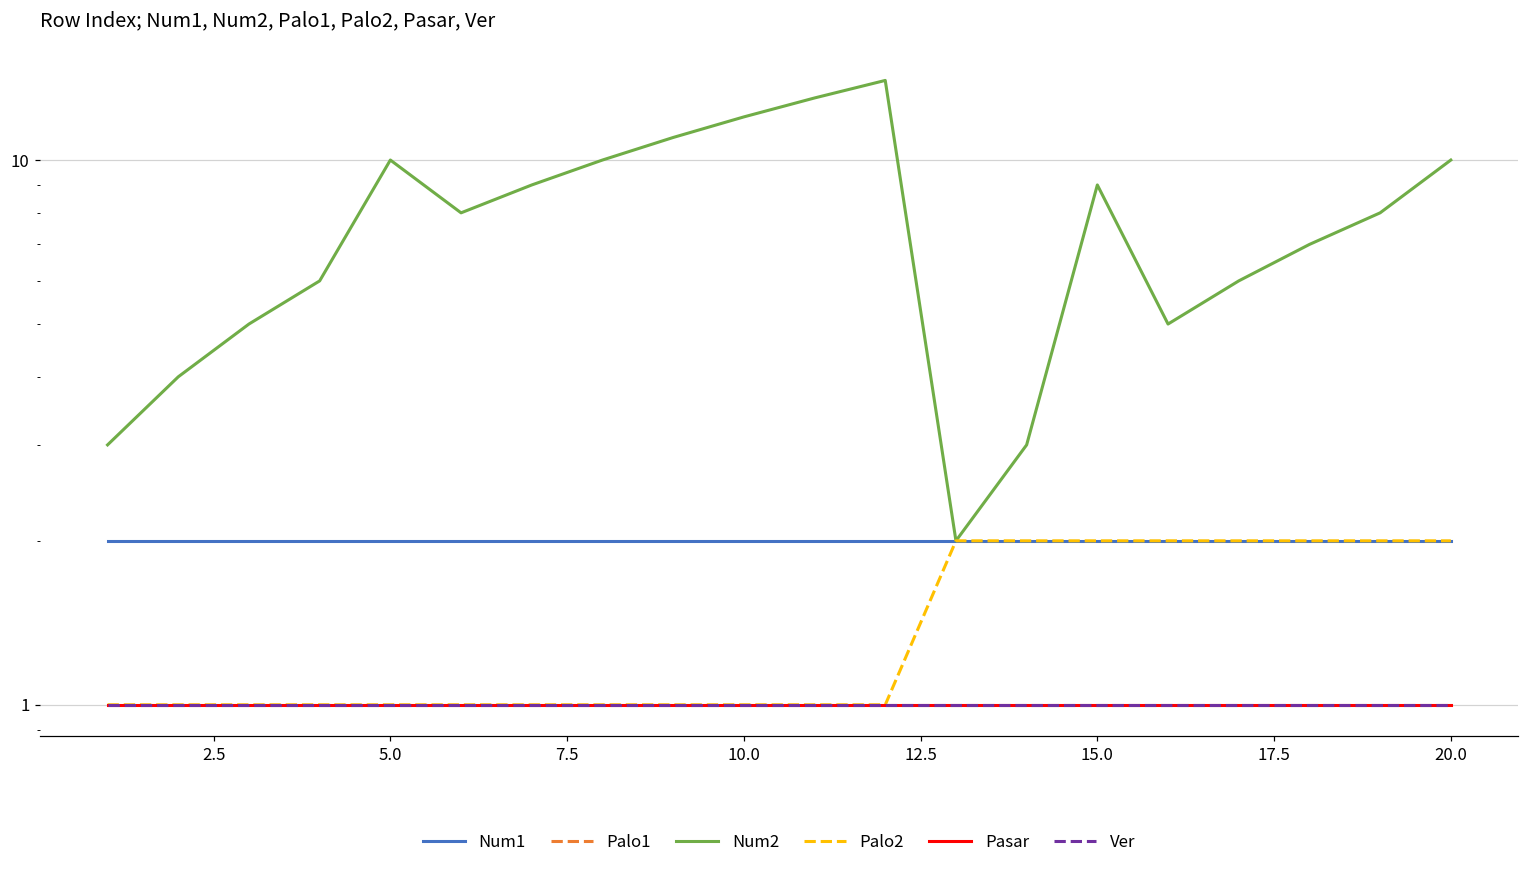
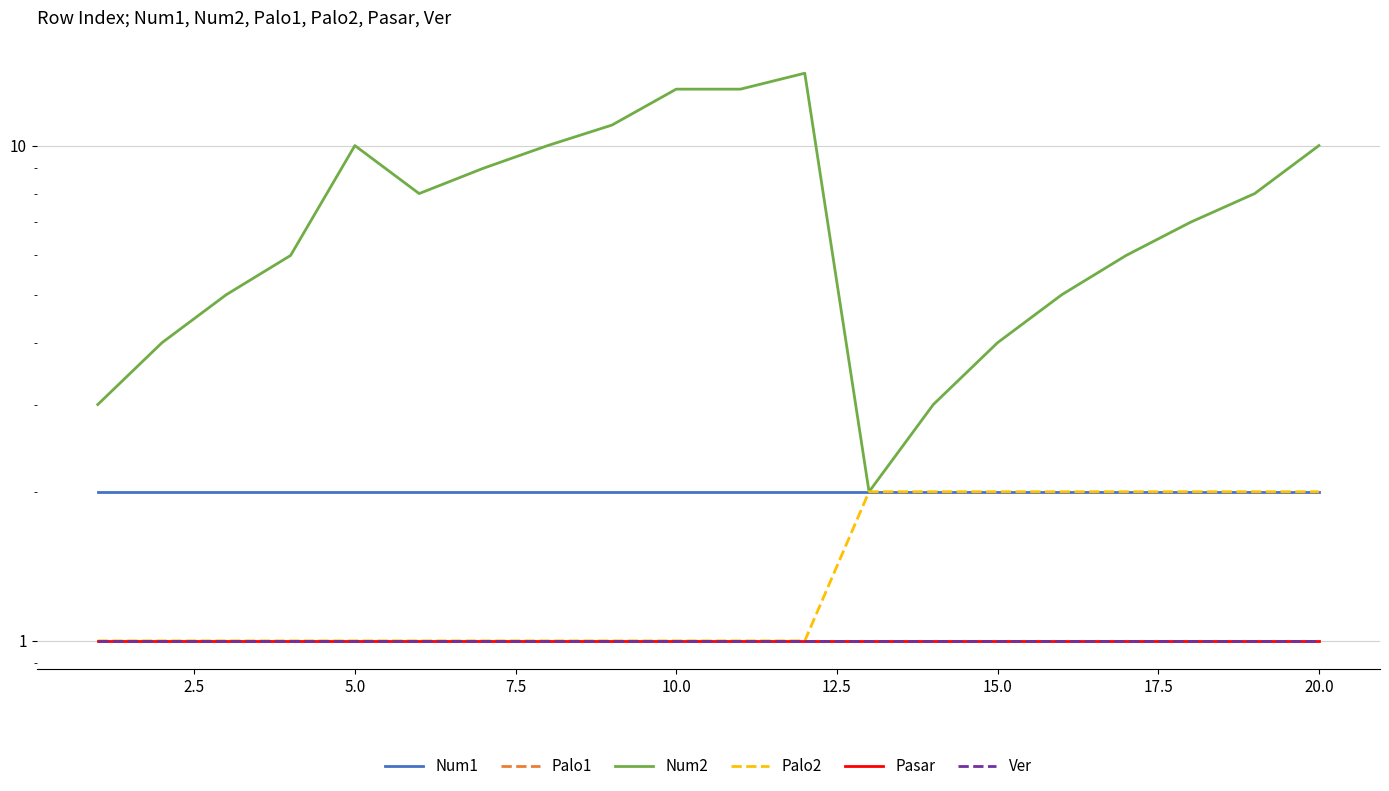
Num2, 10.0: 12 -> 13
Num2, 15.0: 9 -> 4
